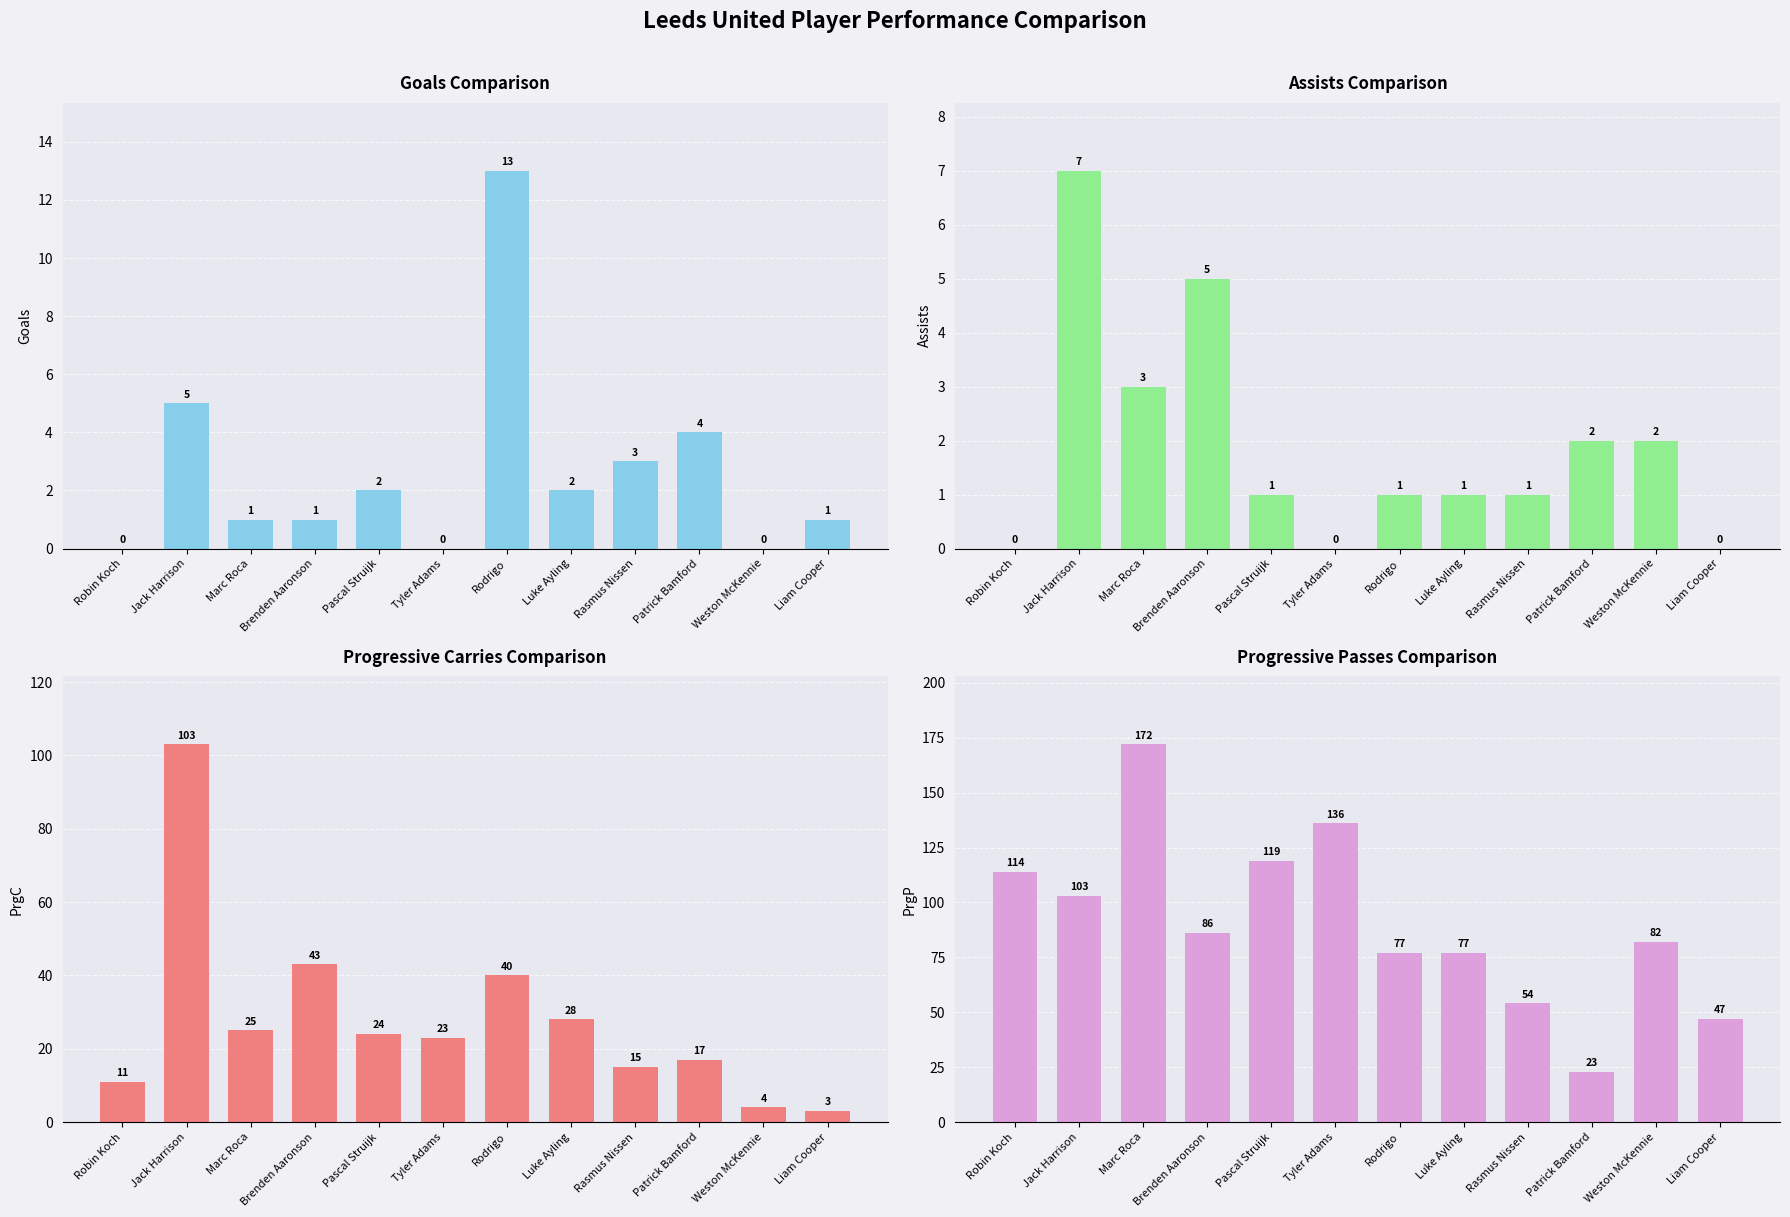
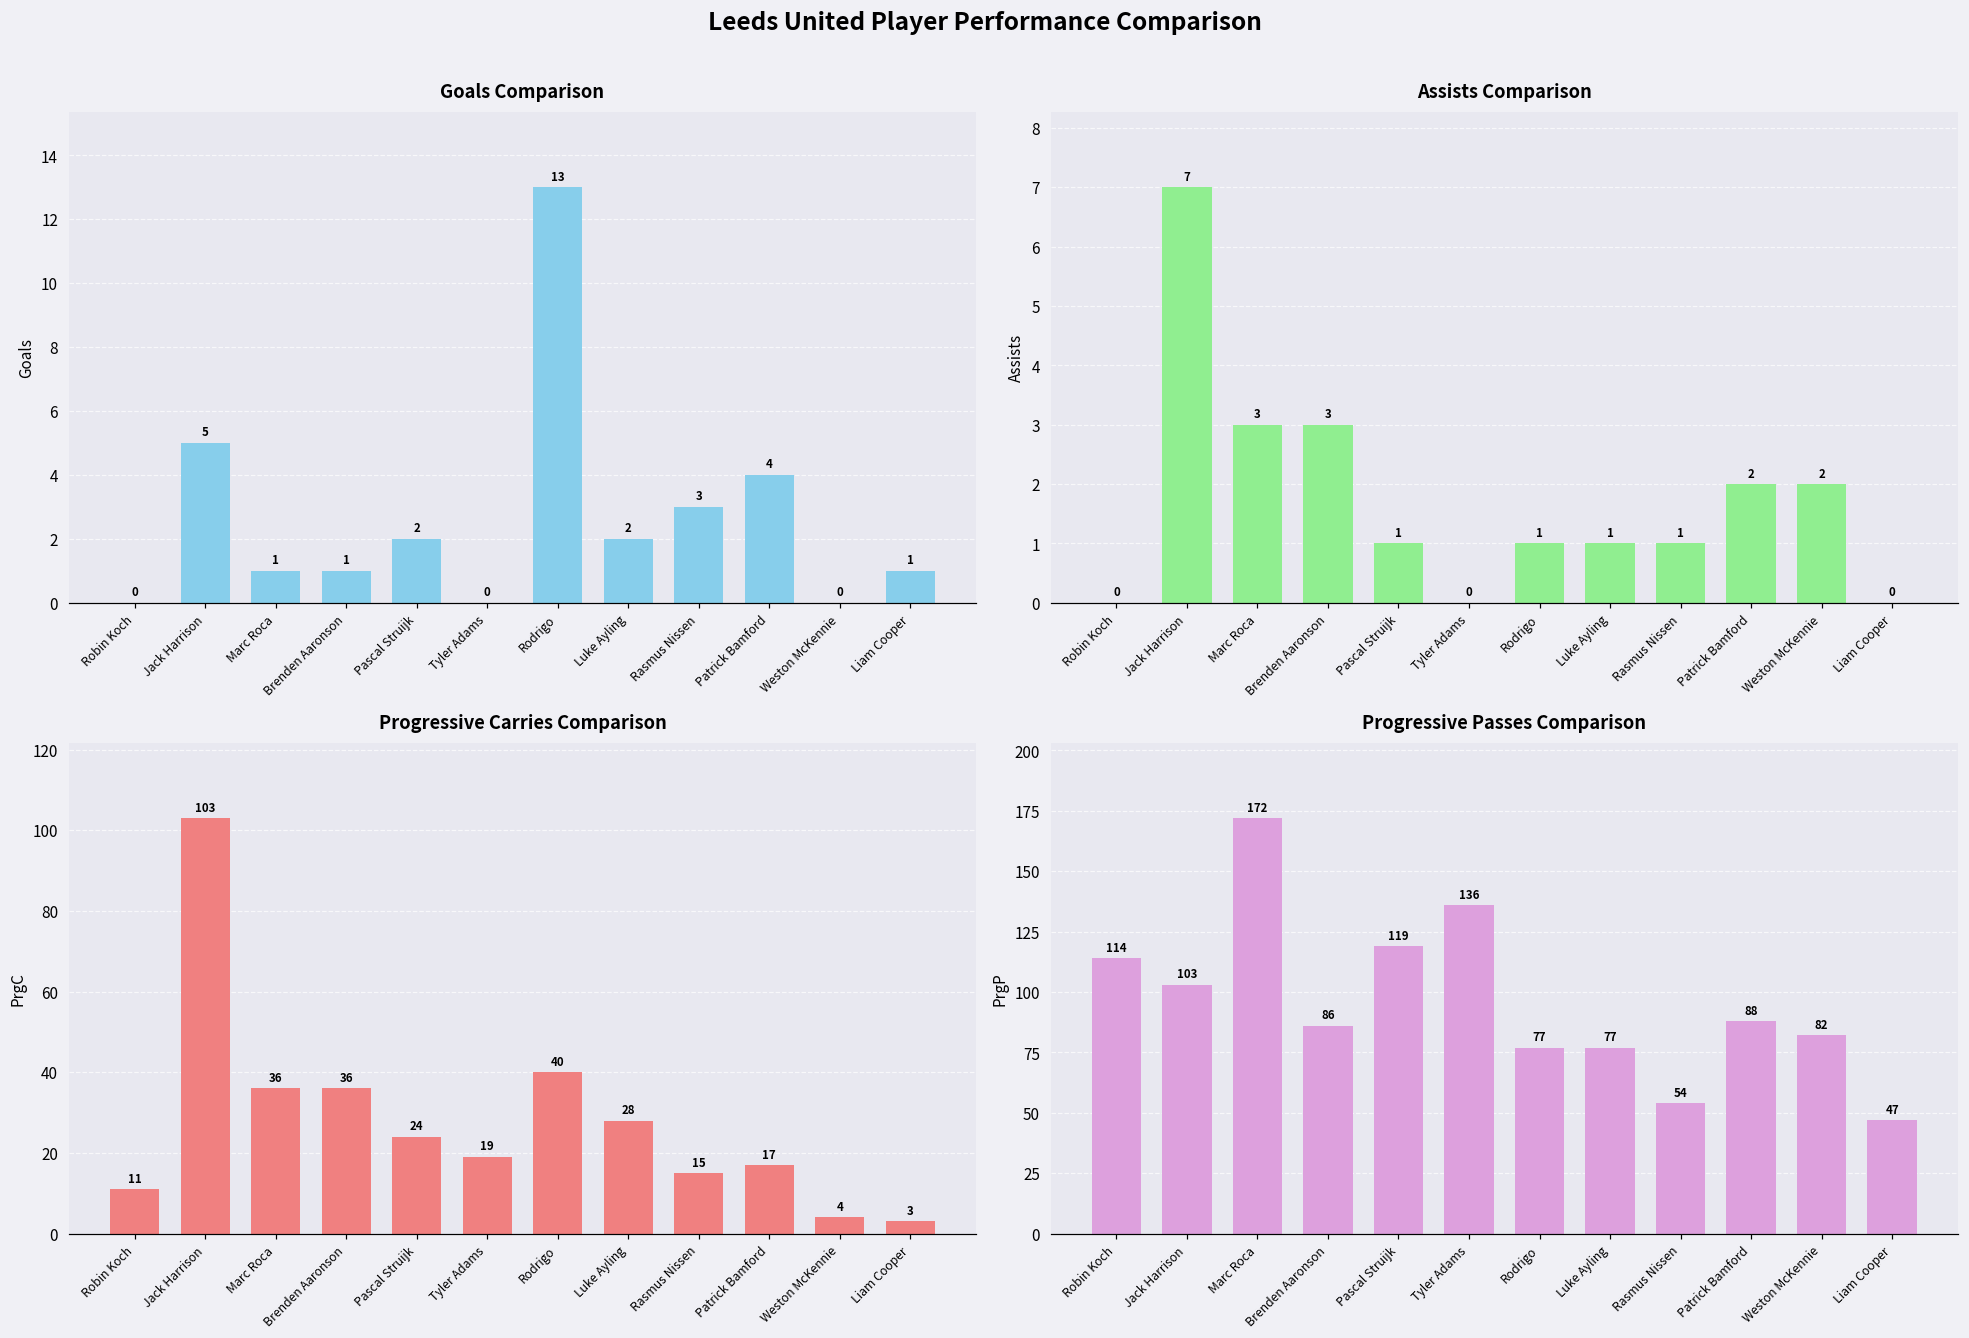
Assists Comparison, Brenden Aaronson: 5 -> 3
Progressive Carries Comparison, Marc Roca: 25 -> 36
Progressive Carries Comparison, Brenden Aaronson: 43 -> 36
Progressive Carries Comparison, Tyler Adams: 23 -> 19
Progressive Passes Comparison, Patrick Bamford: 23 -> 88
